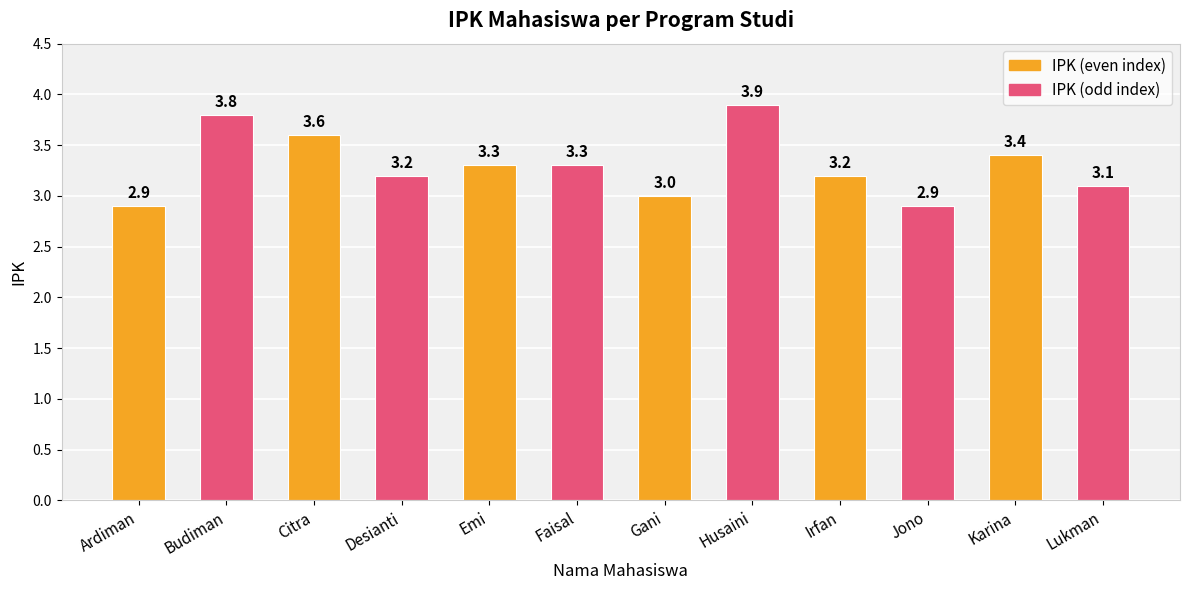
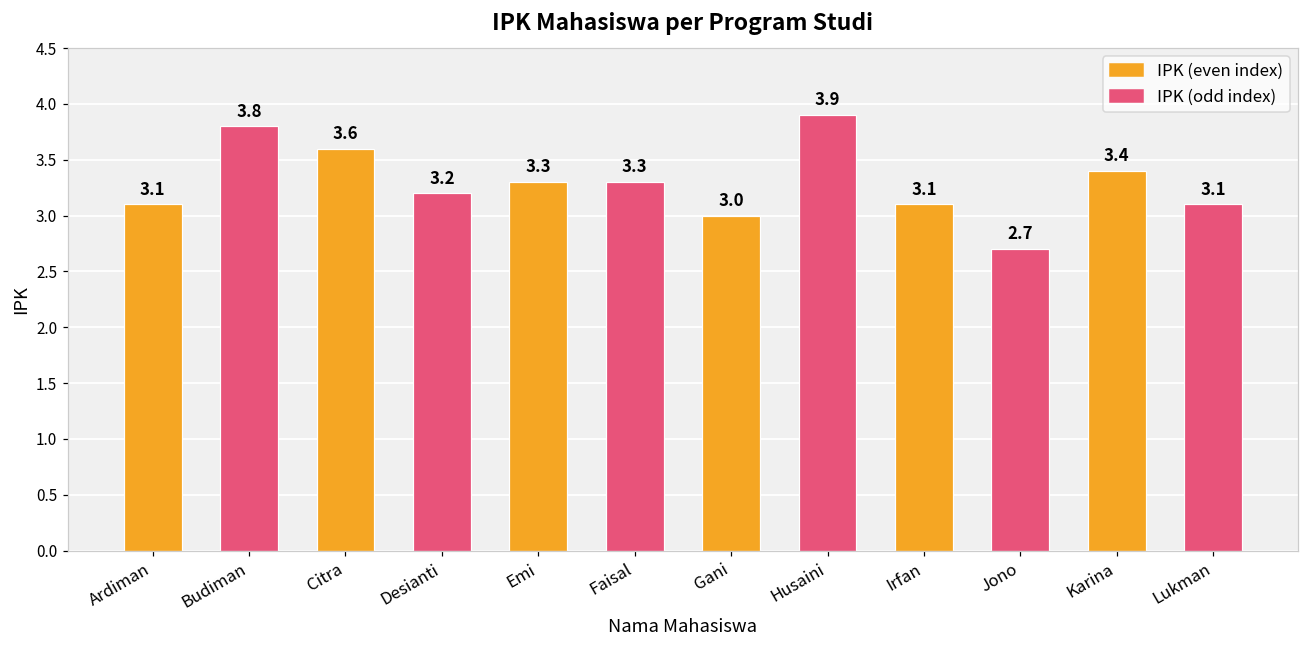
Ardiman: 2.9 -> 3.1
Irfan: 3.2 -> 3.1
Jono: 2.9 -> 2.7
